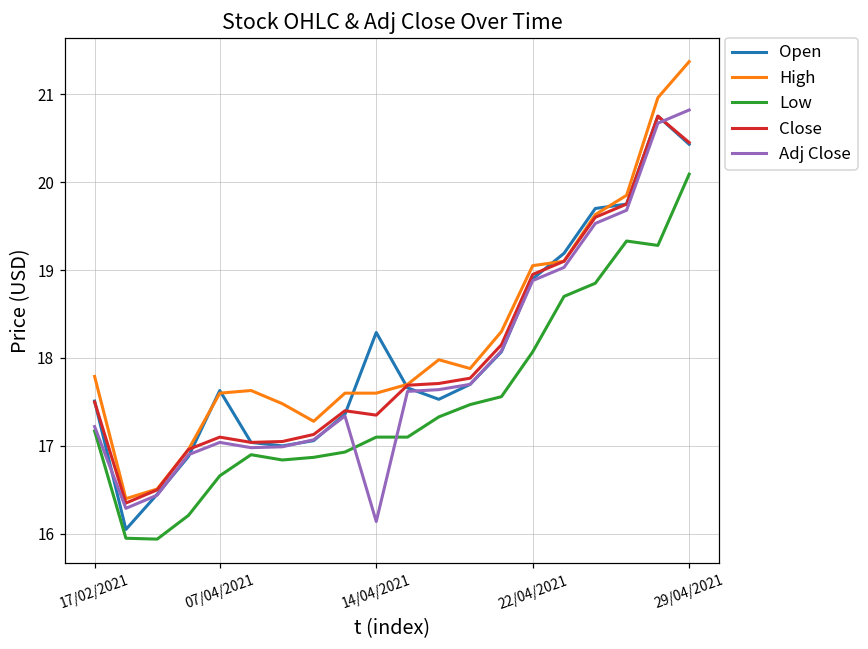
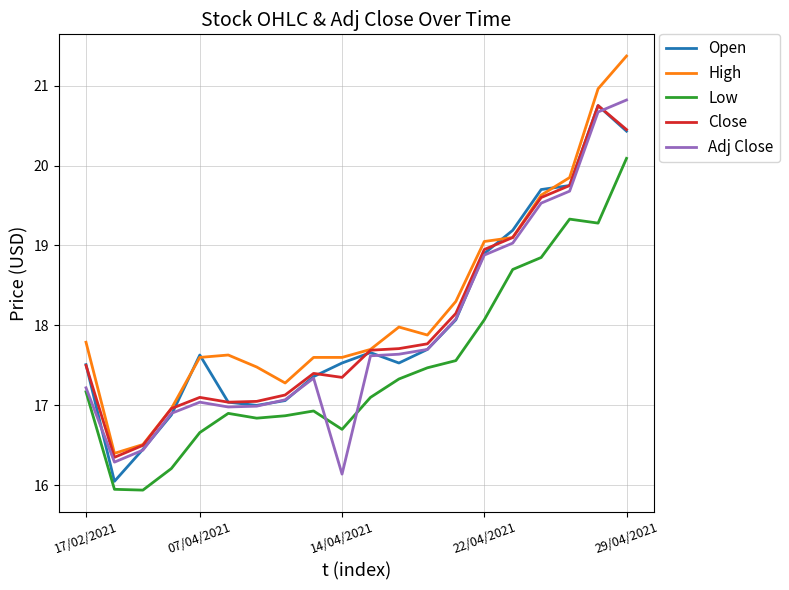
Open, 14/04/2021: 18.3 -> 17.5
Low, 14/04/2021: 17.1 -> 16.7
